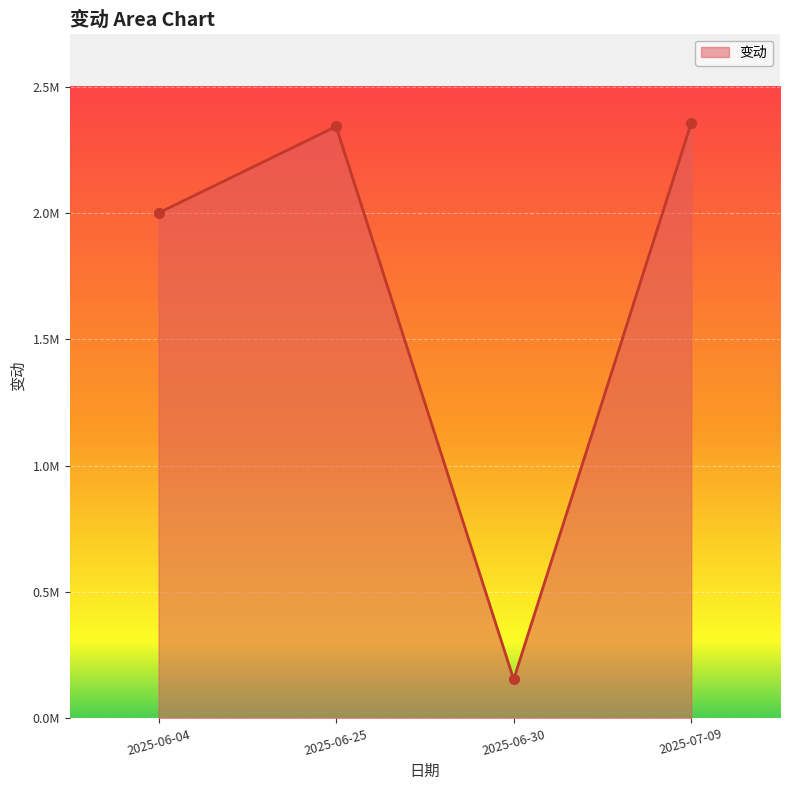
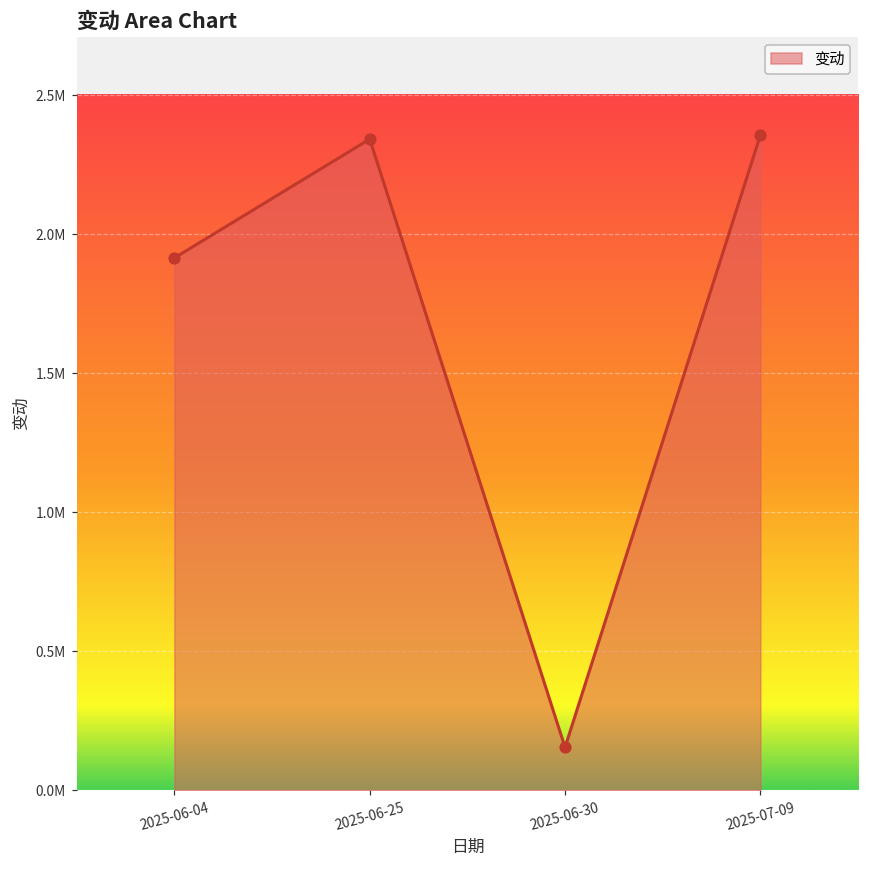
2025-06-04: 2000000 -> 1910000
